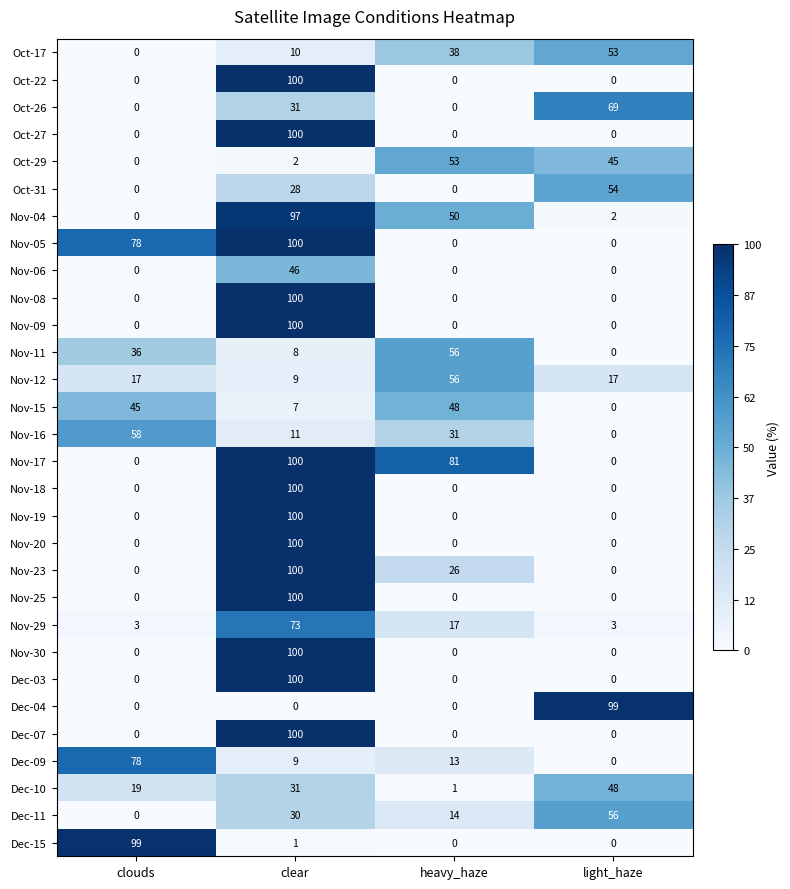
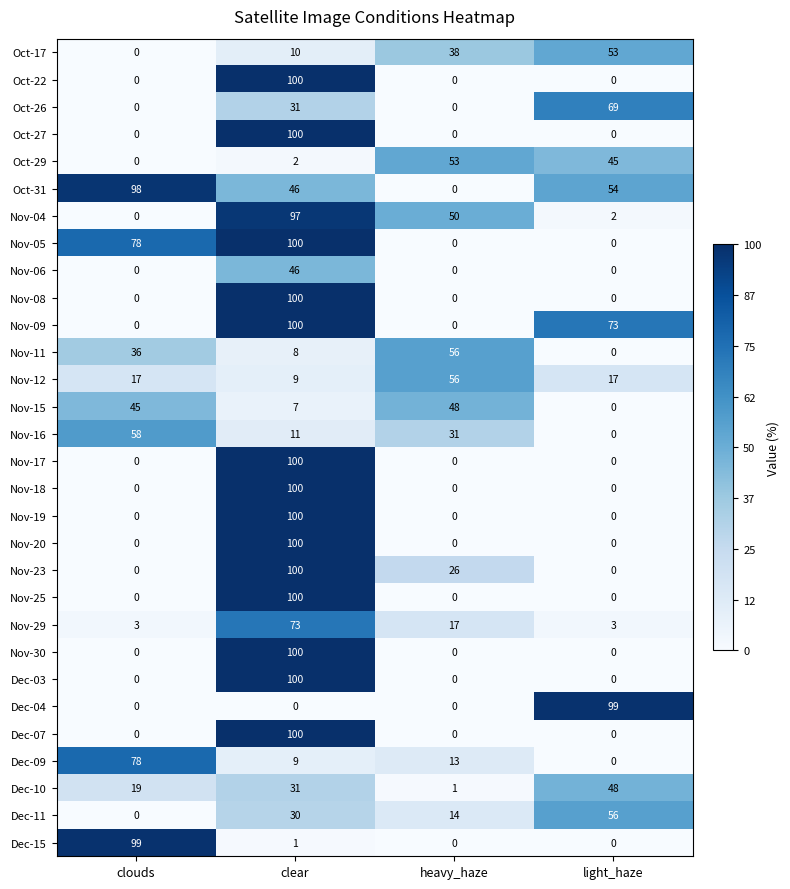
Oct-31, clouds: 0 -> 98
Oct-31, clear: 28 -> 46
Nov-09, light_haze: 0 -> 73
Nov-17, heavy_haze: 81 -> 0
